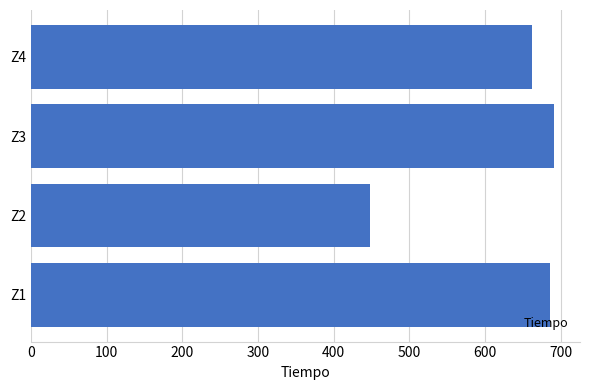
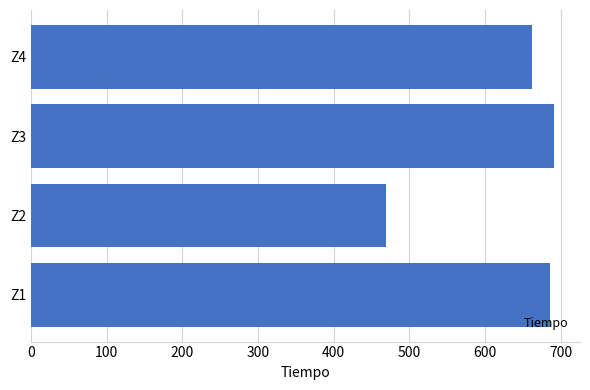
Z2: 450 -> 470
